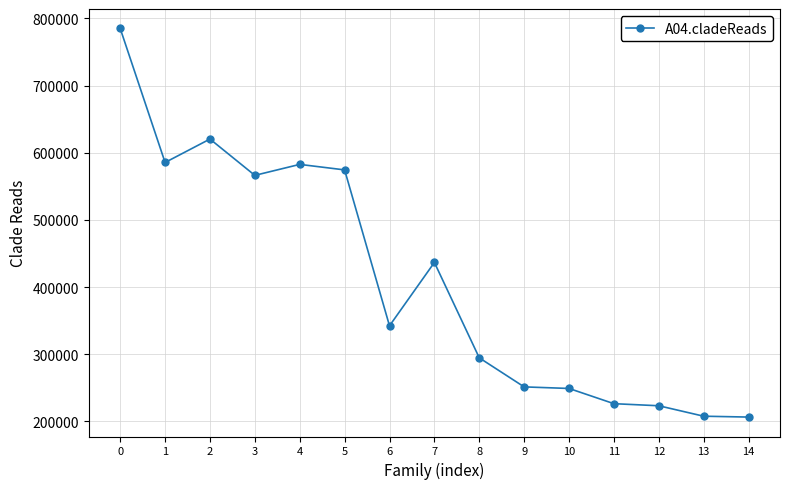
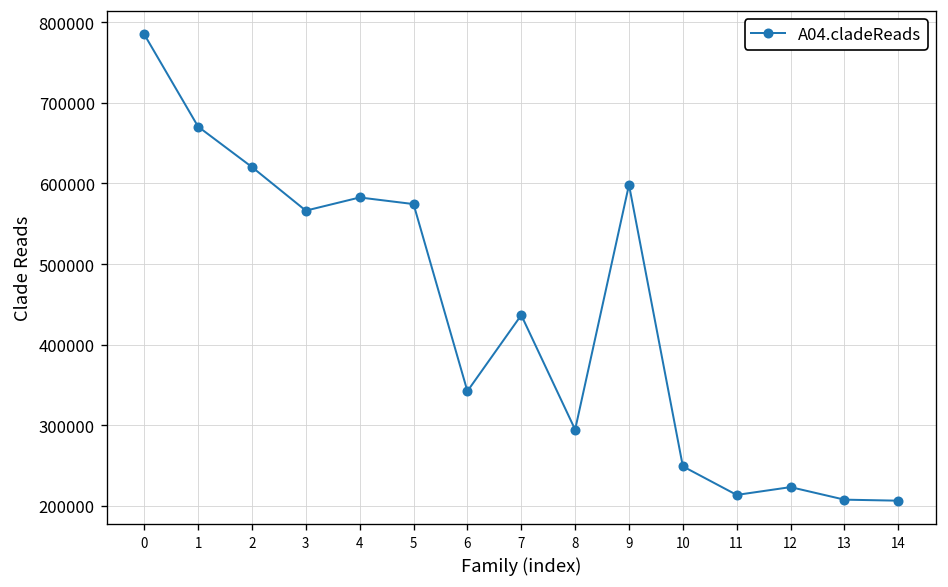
1: 590000 -> 670000
9: 250000 -> 600000
11: 230000 -> 210000
